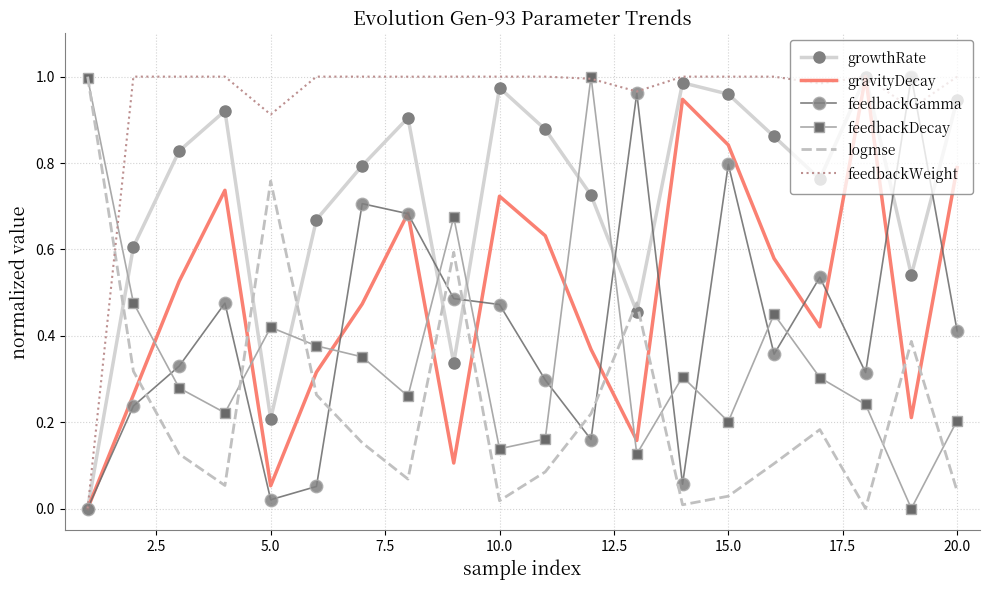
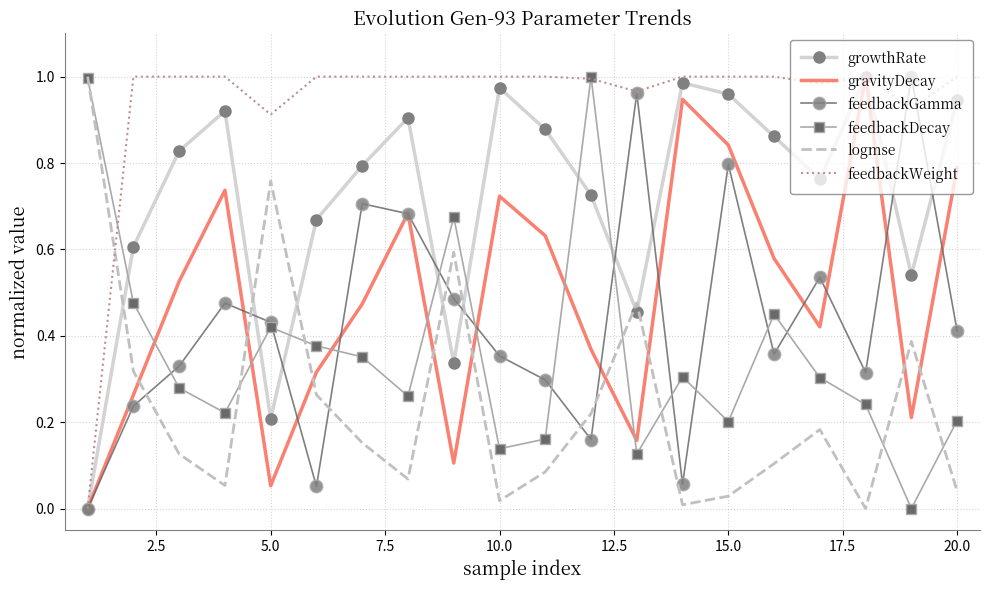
feedbackGamma, 5.0: 0.02 -> 0.43
feedbackGamma, 10.0: 0.47 -> 0.35
